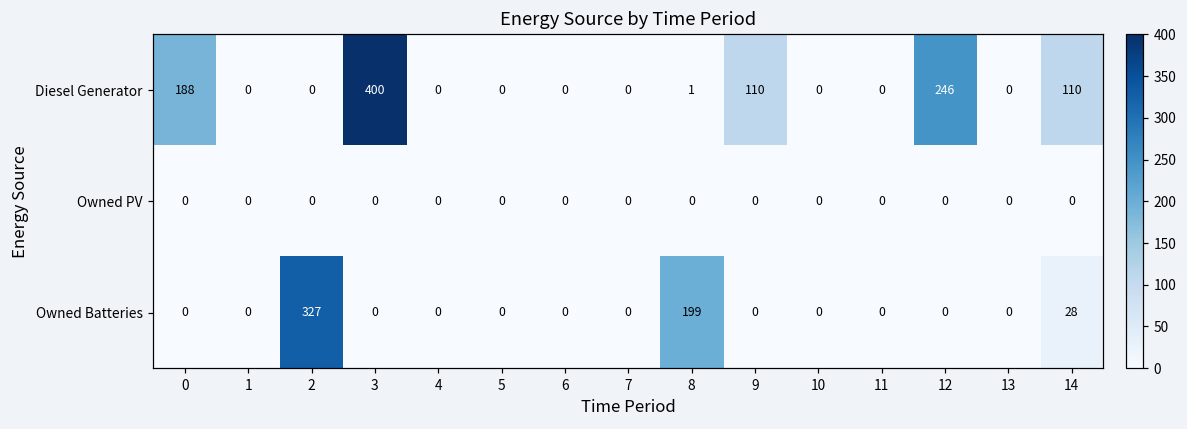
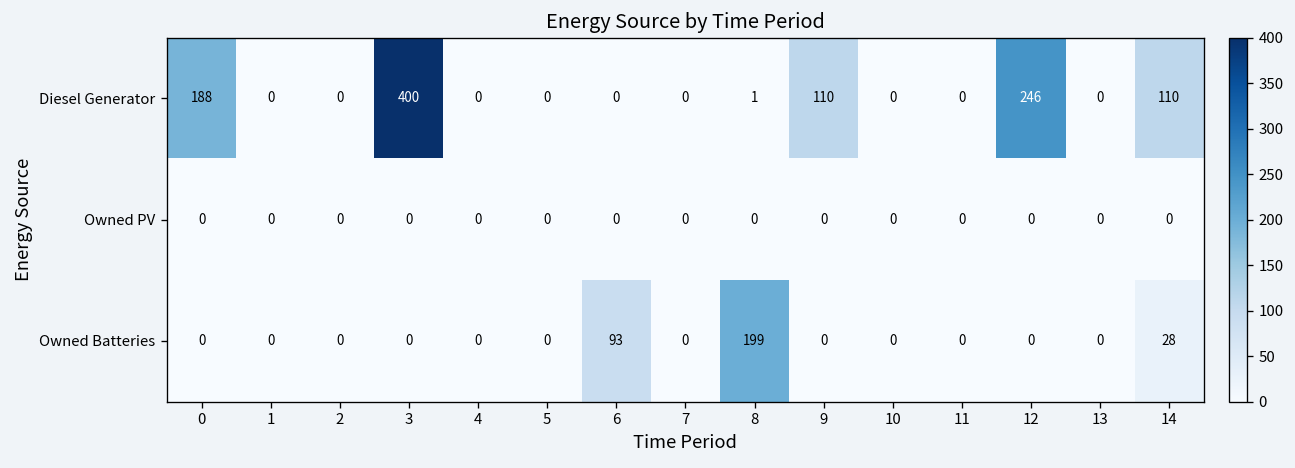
Owned Batteries, 2: 327 -> 0
Owned Batteries, 6: 0 -> 93
